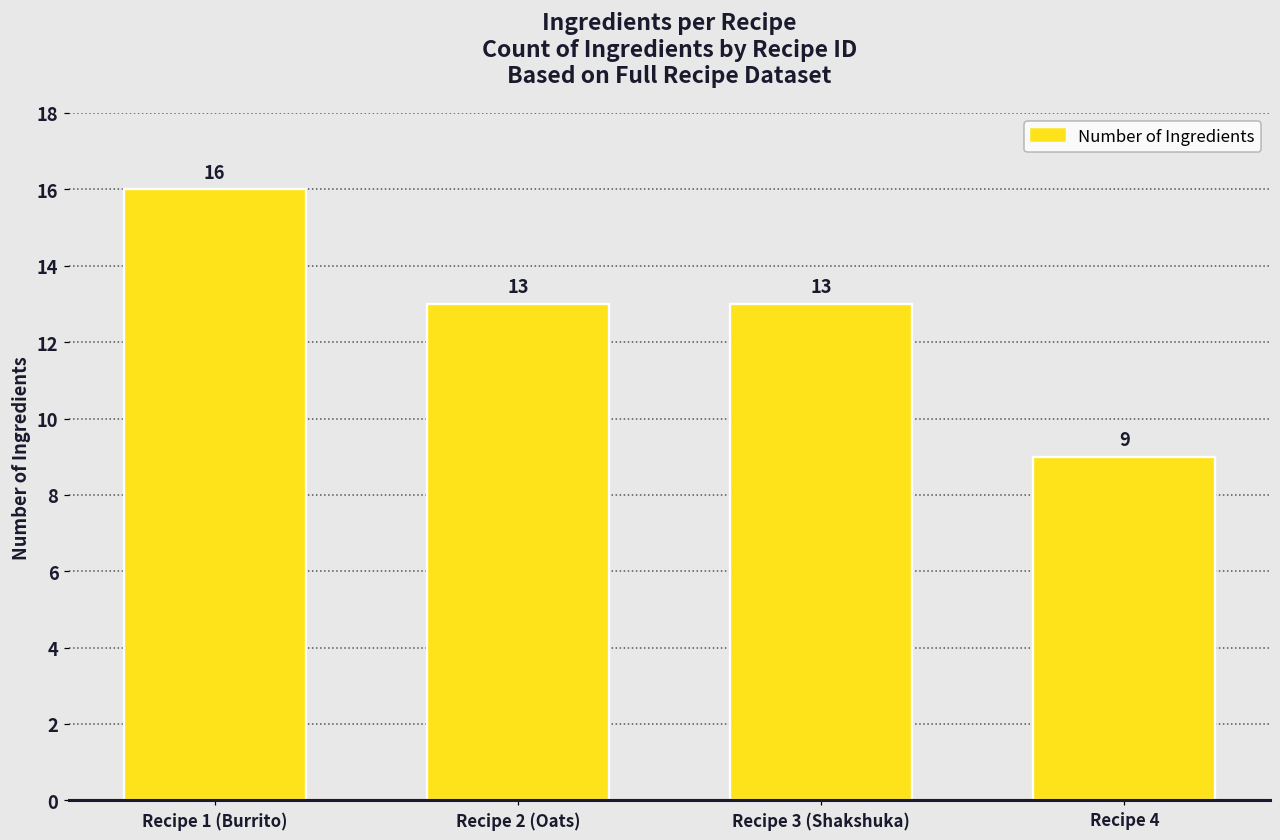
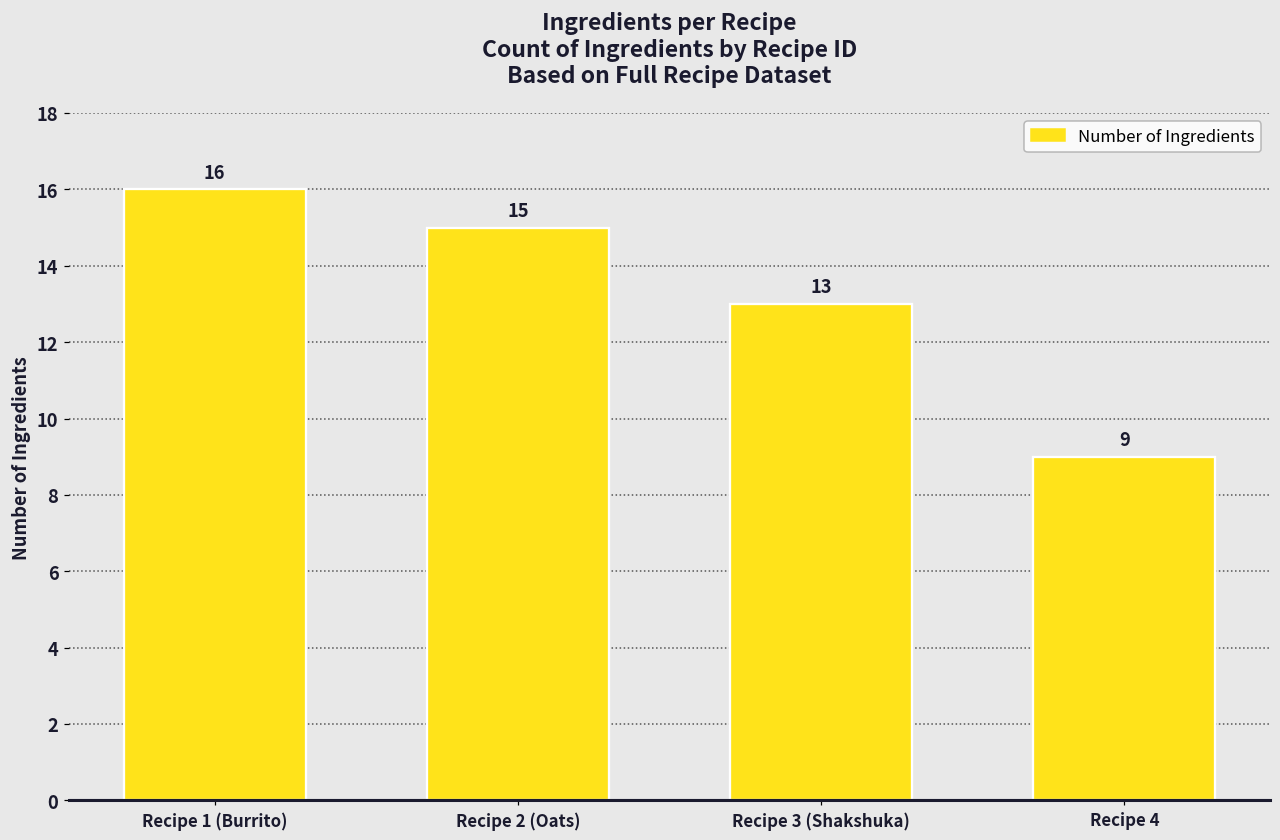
Recipe 2 (Oats): 13 -> 15
